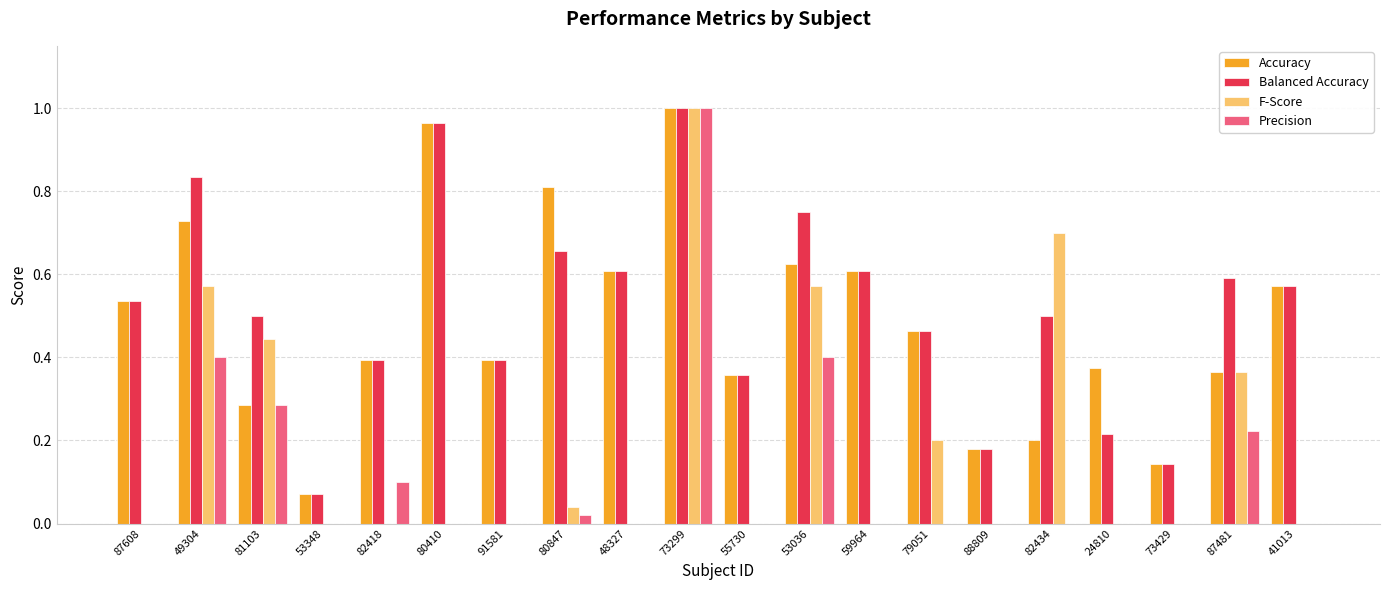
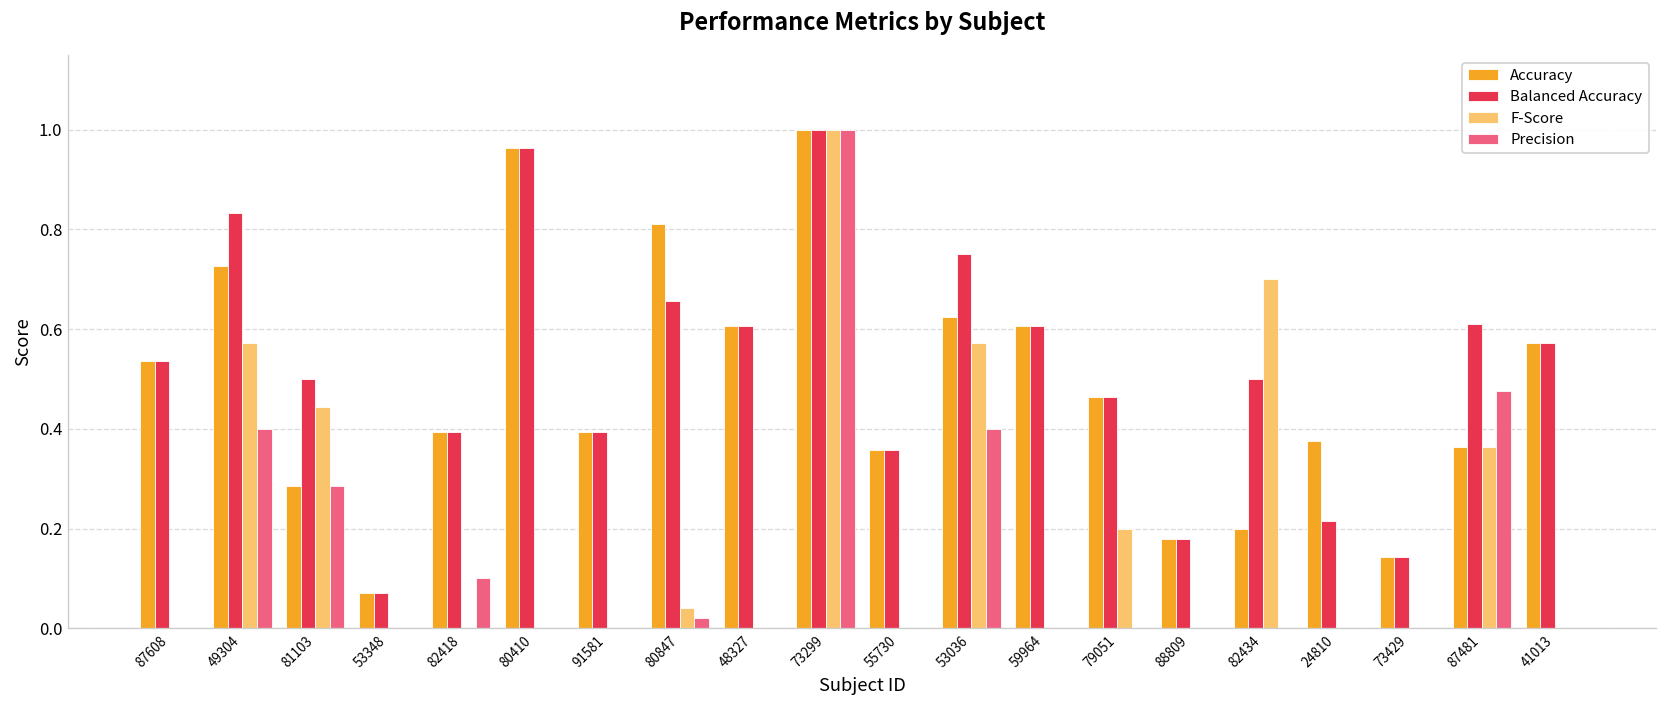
Balanced Accuracy, 87481: 0.59 -> 0.61
Precision, 87481: 0.22 -> 0.48
